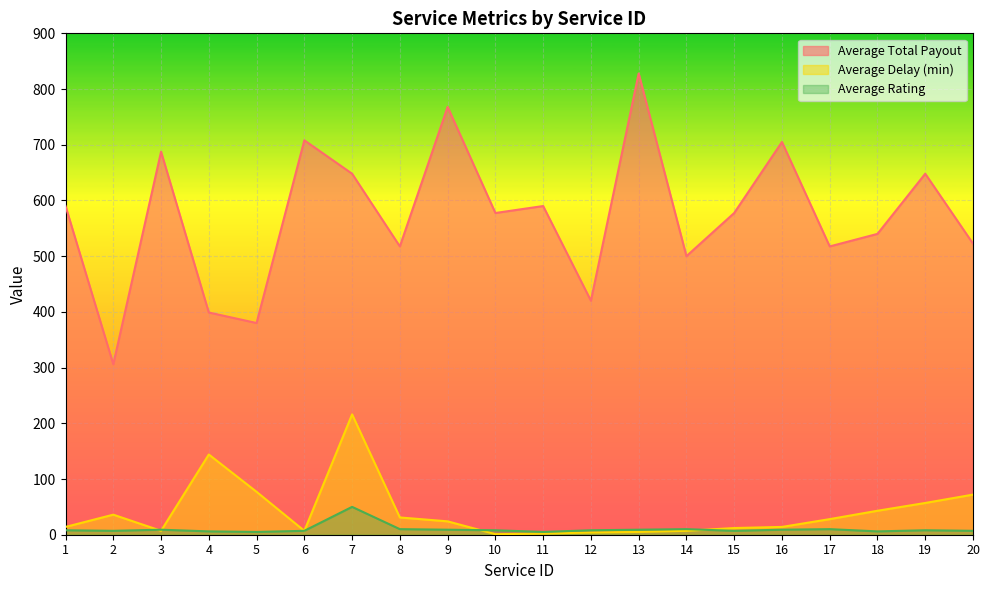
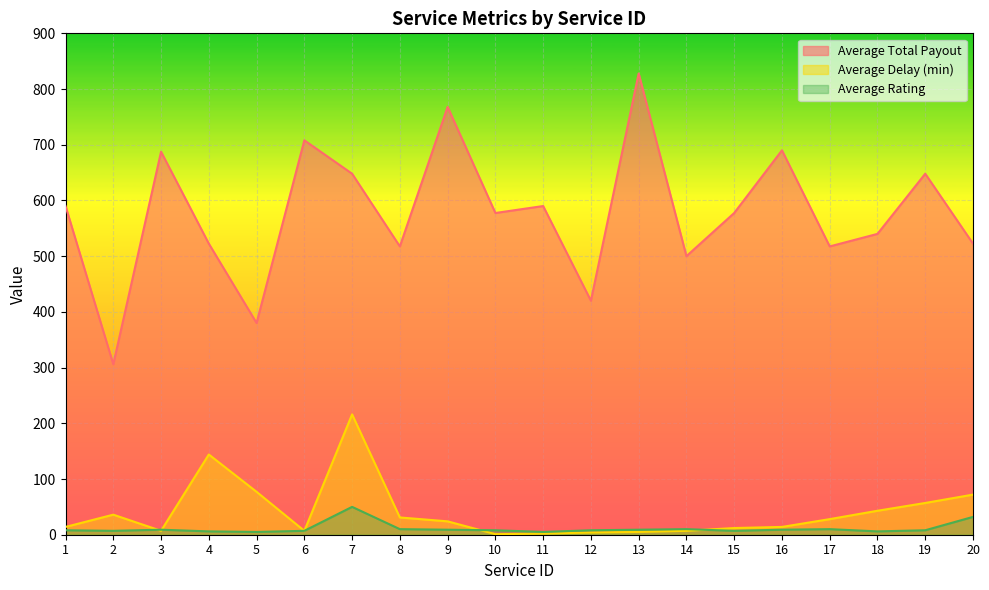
Average Total Payout, 4: 400 -> 520
Average Total Payout, 16: 710 -> 690
Average Rating, 20: 10 -> 30
